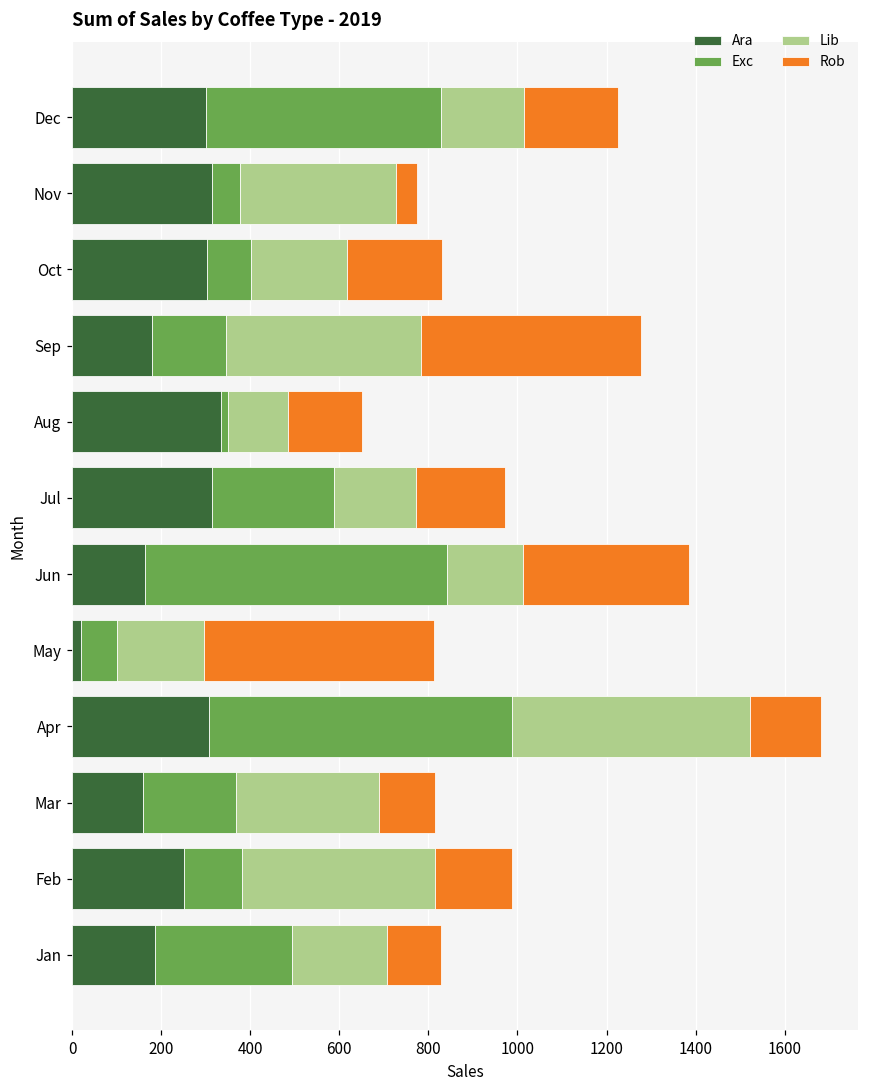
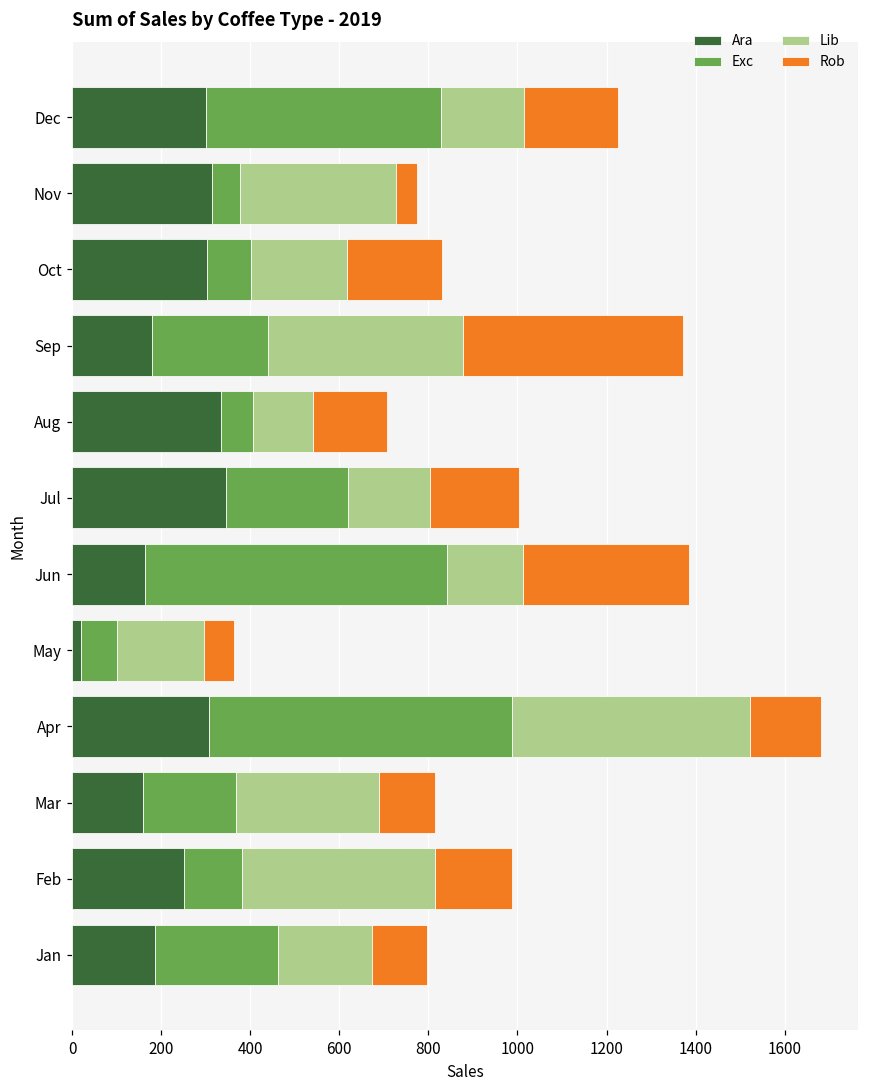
Exc, Sep: 170 -> 260
Exc, Aug: 10 -> 70
Ara, Jul: 310 -> 350
Rob, May: 520 -> 70
Exc, Jan: 310 -> 270
